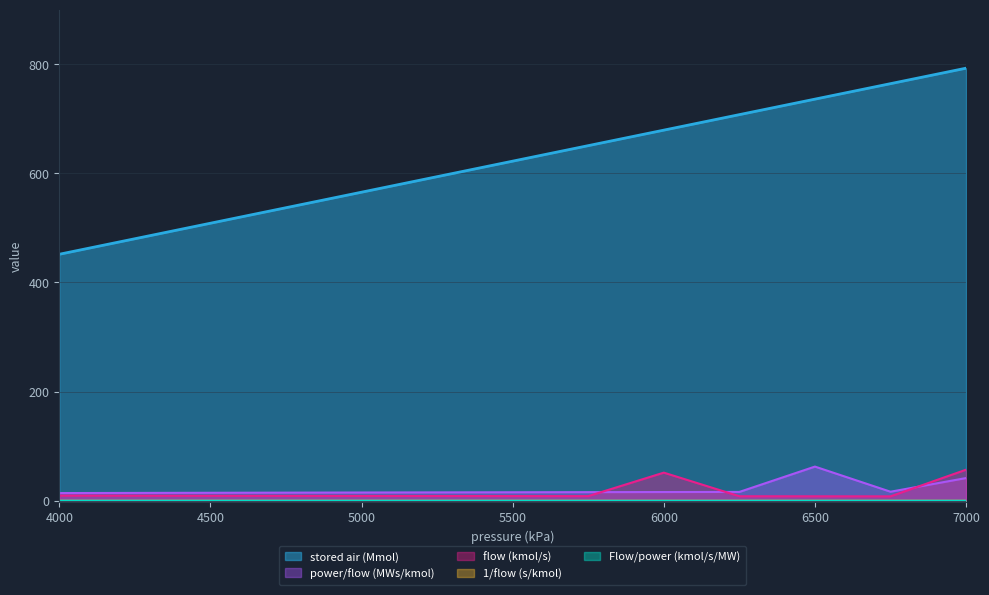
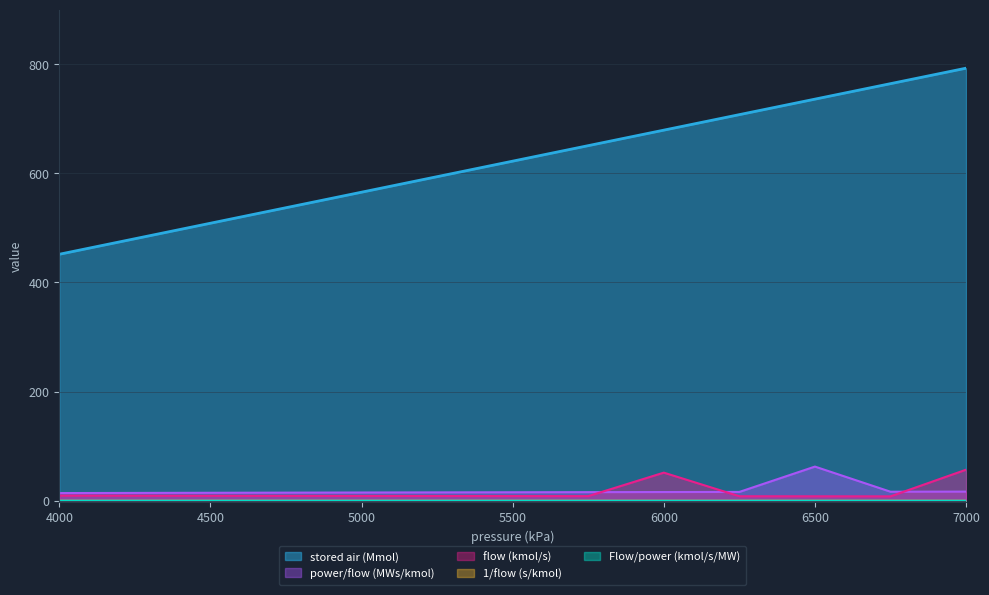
power/flow (MWs/kmol), 7000: 40 -> 20
